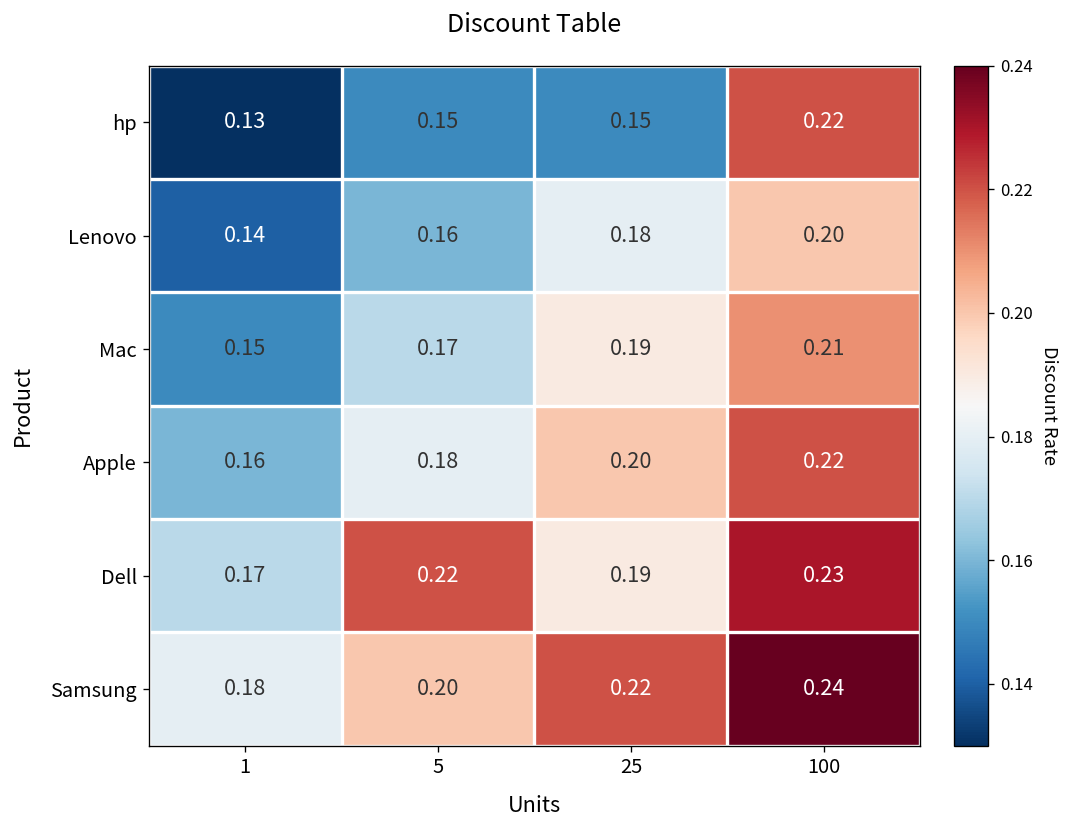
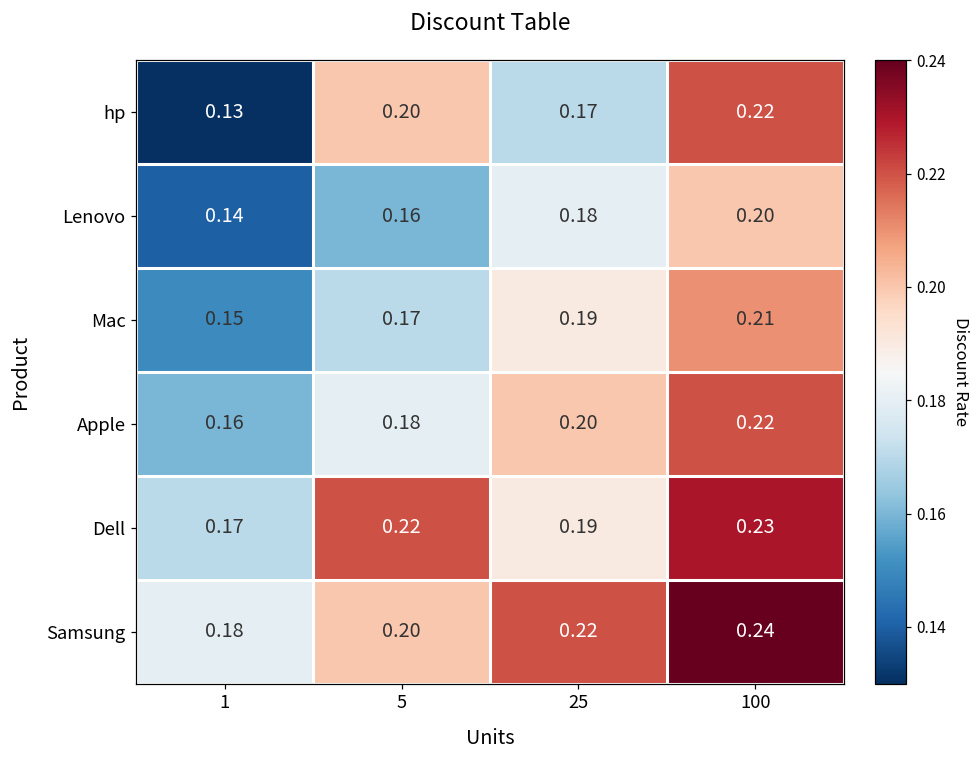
hp, 5: 0.15 -> 0.20
hp, 25: 0.15 -> 0.17
